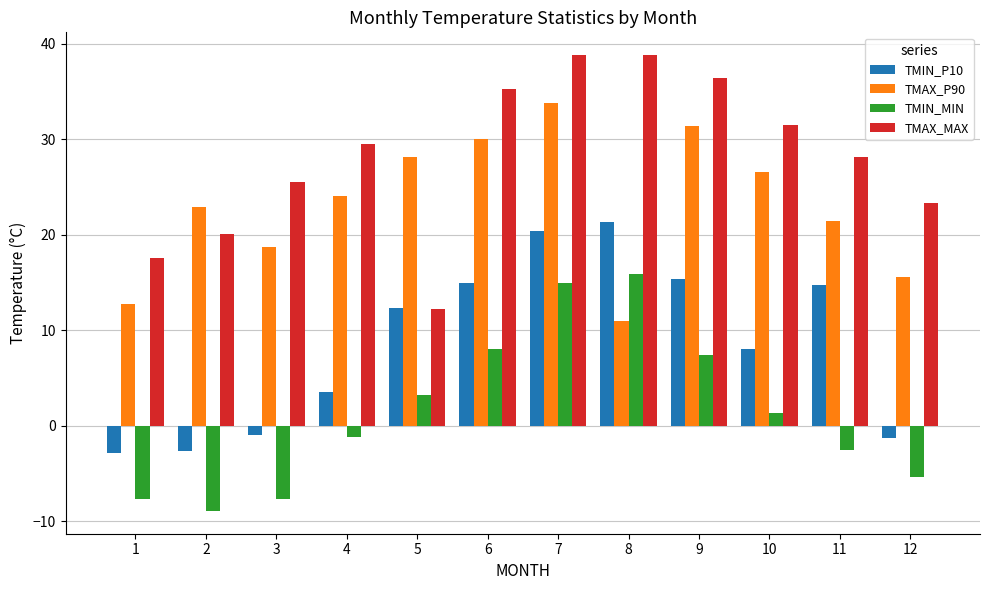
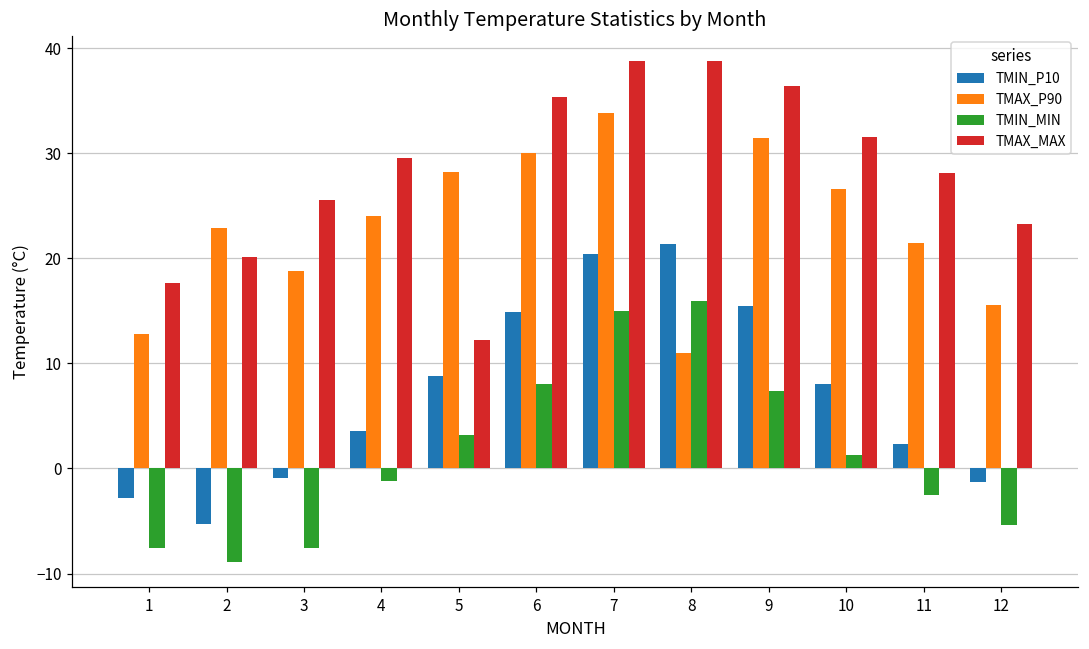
TMIN_P10, 2: -3 -> -5
TMIN_P10, 5: 12 -> 9
TMIN_P10, 11: 15 -> 2
